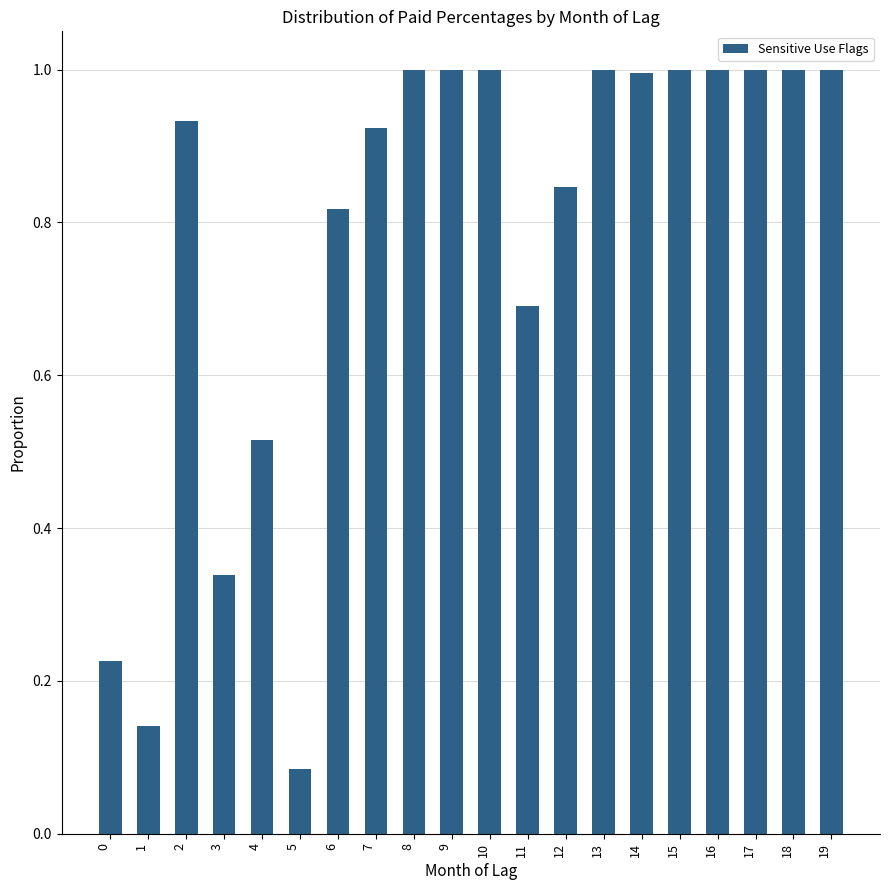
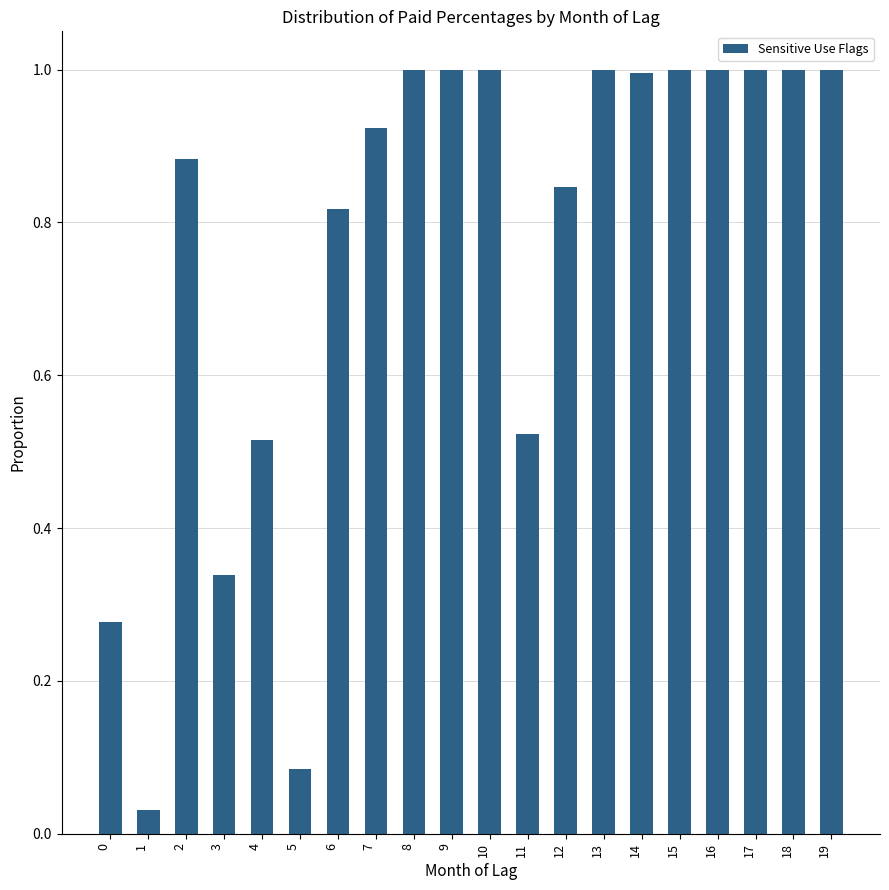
0: 0.23 -> 0.28
1: 0.14 -> 0.03
2: 0.93 -> 0.88
11: 0.69 -> 0.52
